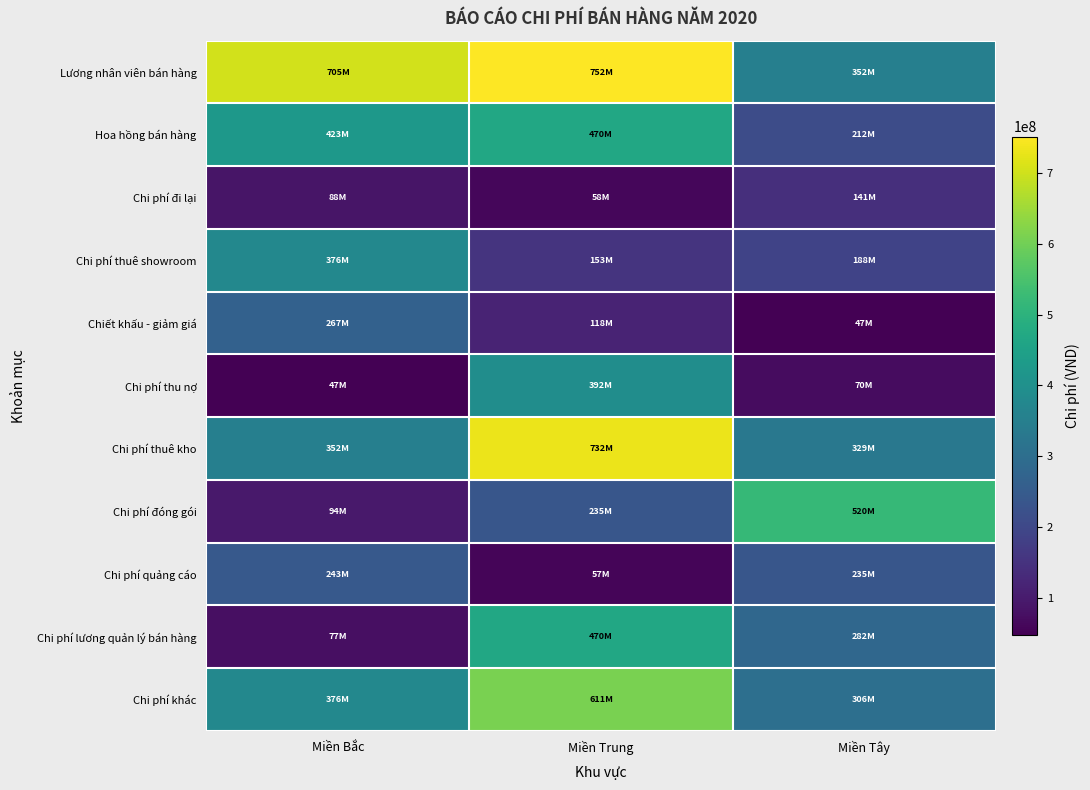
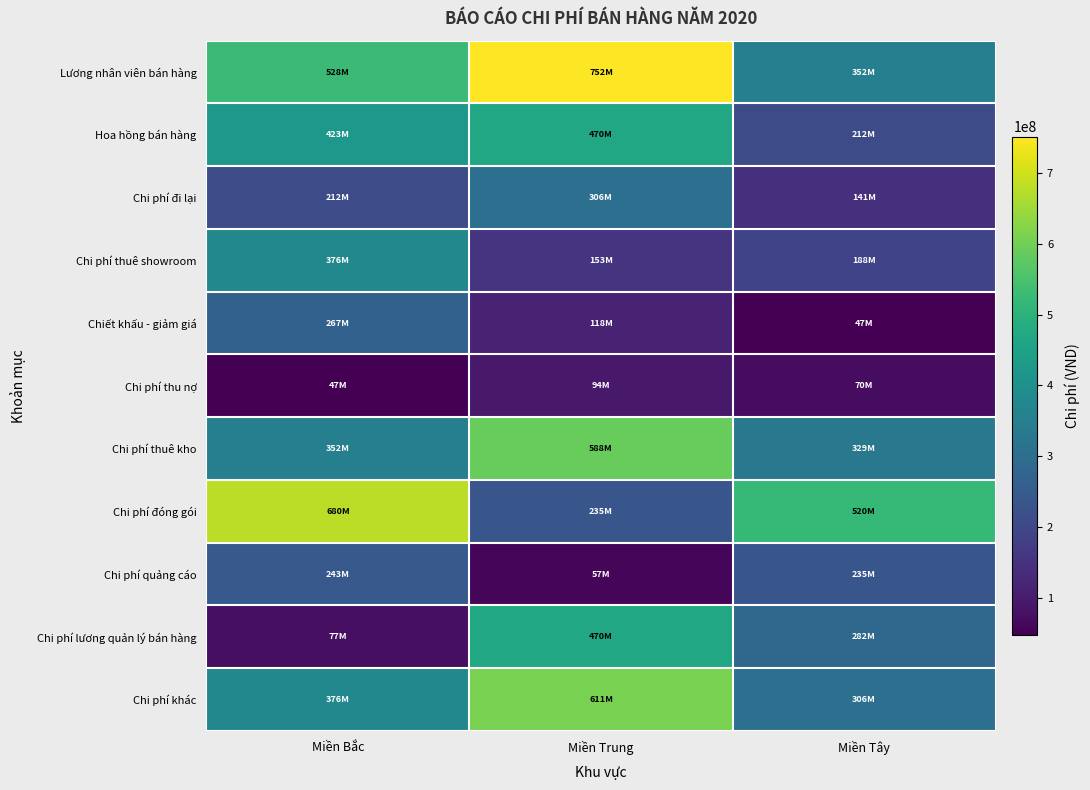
Lương nhân viên bán hàng, Miền Bắc: 705M -> 528M
Chi phí đi lại, Miền Bắc: 88M -> 212M
Chi phí đi lại, Miền Trung: 58M -> 306M
Chi phí thu nợ, Miền Trung: 392M -> 94M
Chi phí thuê kho, Miền Trung: 732M -> 588M
Chi phí đóng gói, Miền Bắc: 94M -> 680M
